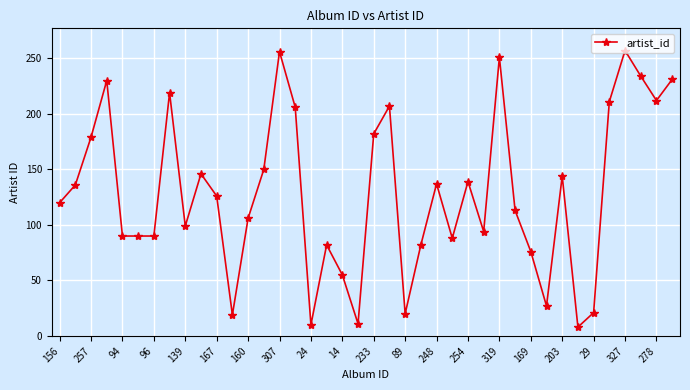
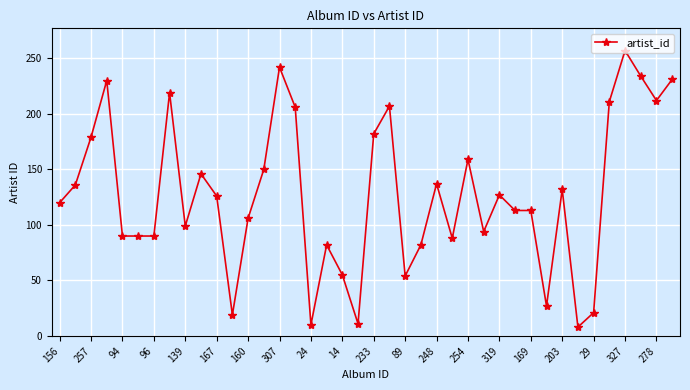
307: 256 -> 242
89: 20 -> 54
254: 139 -> 159
319: 251 -> 127
169: 76 -> 113
203: 144 -> 132
